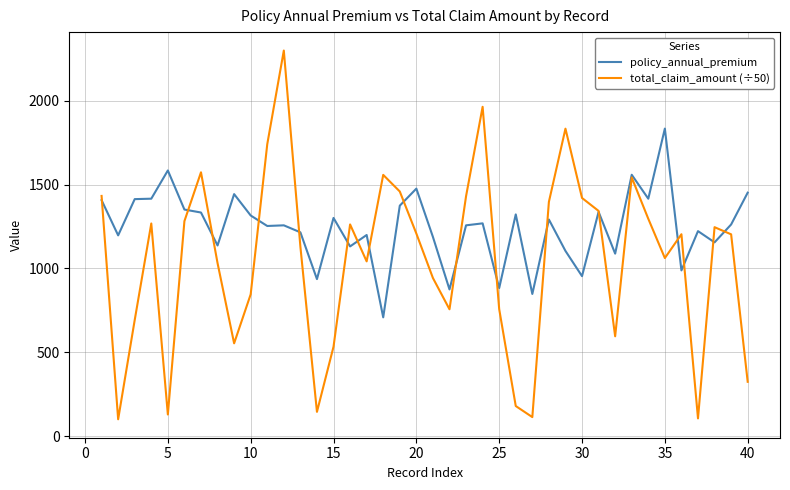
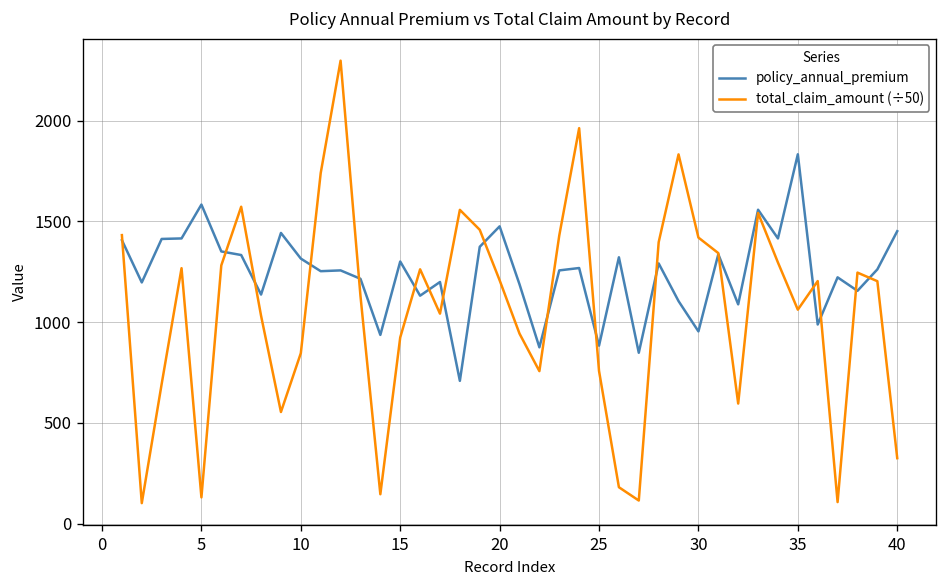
total_claim_amount (÷50), 15: 530 -> 920
